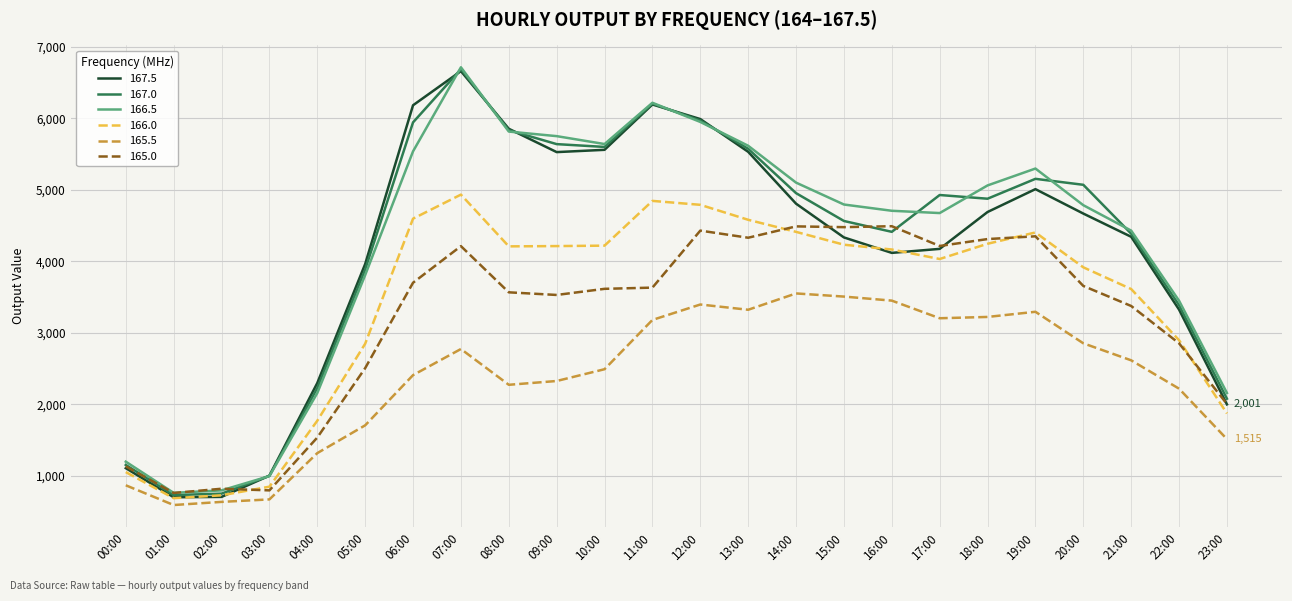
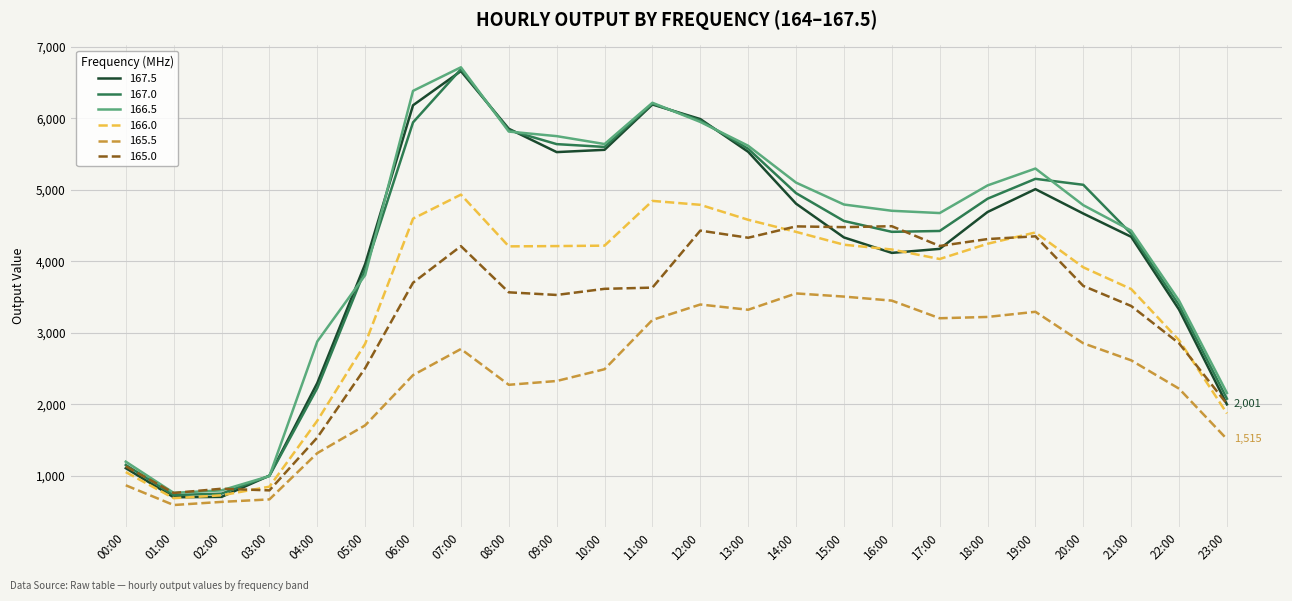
166.5, 04:00: 2,200 -> 2,900
166.5, 06:00: 5,500 -> 6,400
167.0, 17:00: 4,900 -> 4,400
